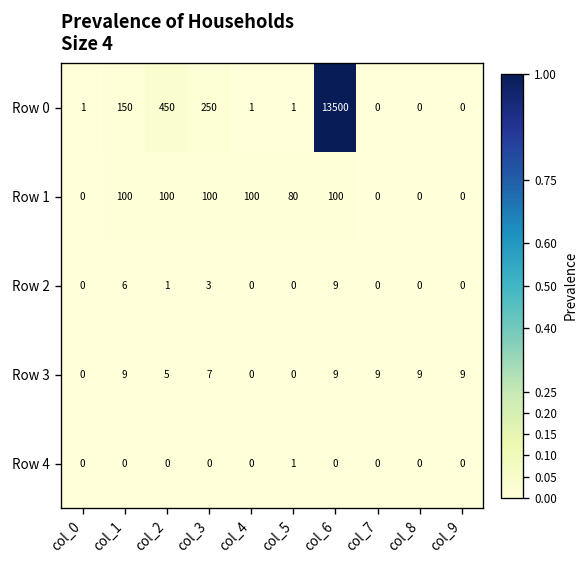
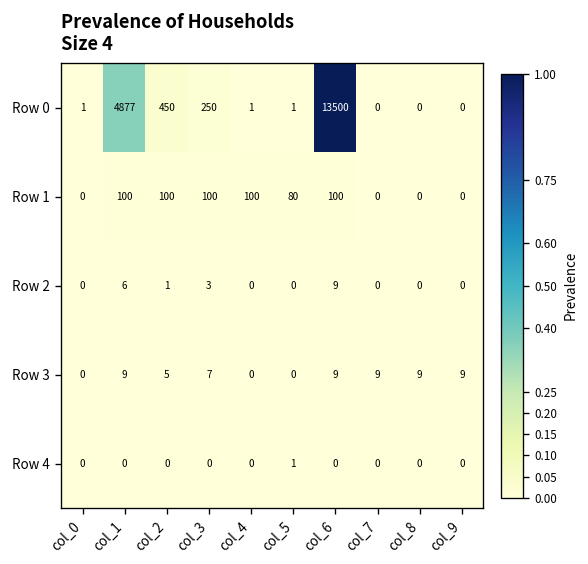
Row 0, col_1: 150 -> 4877
